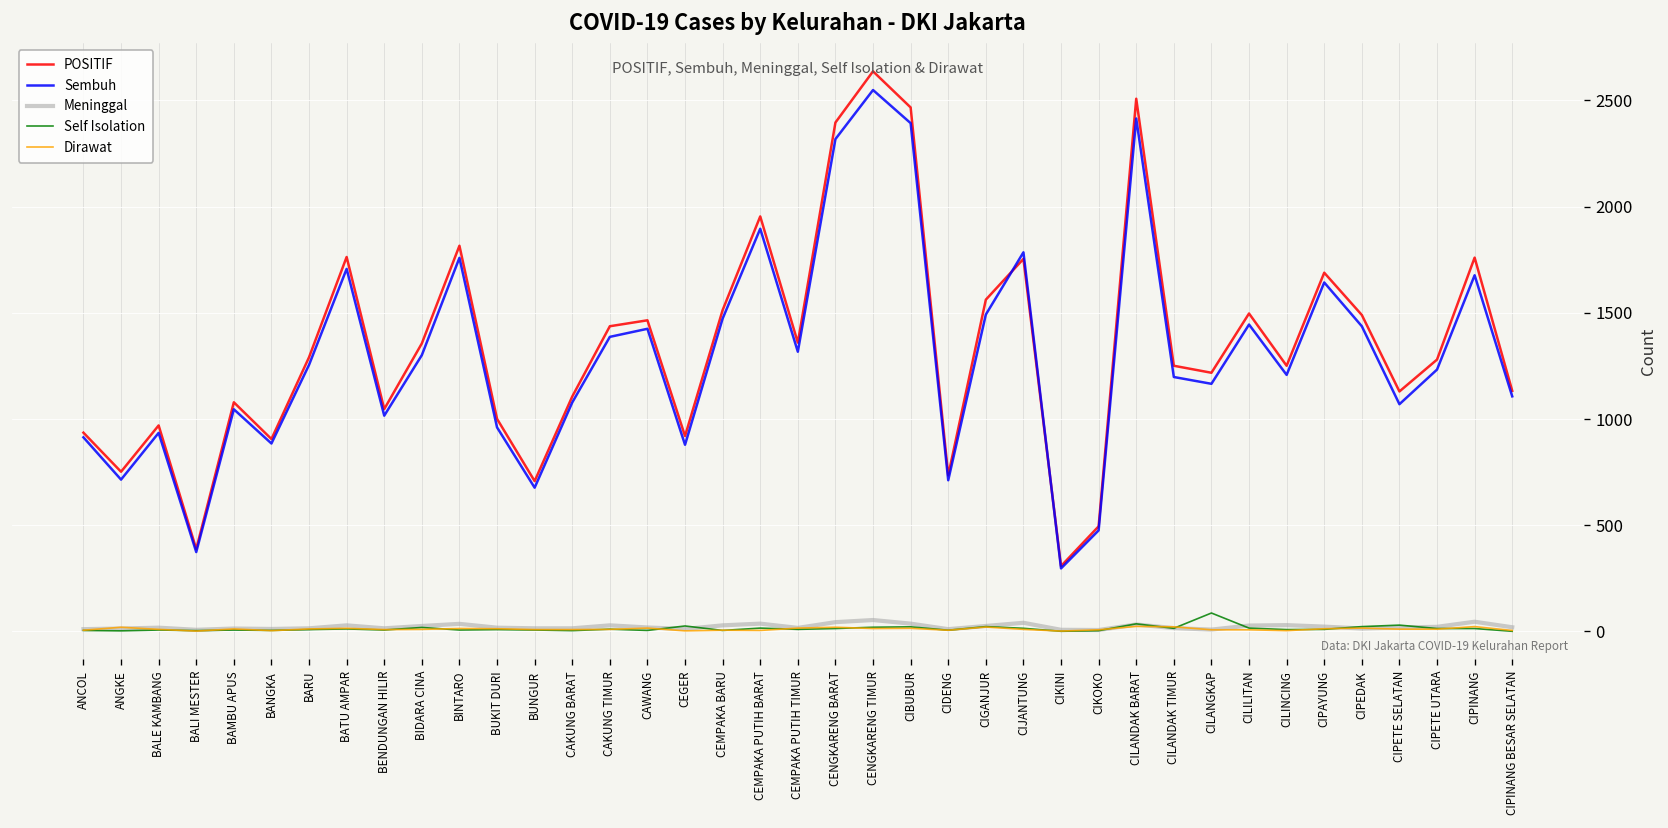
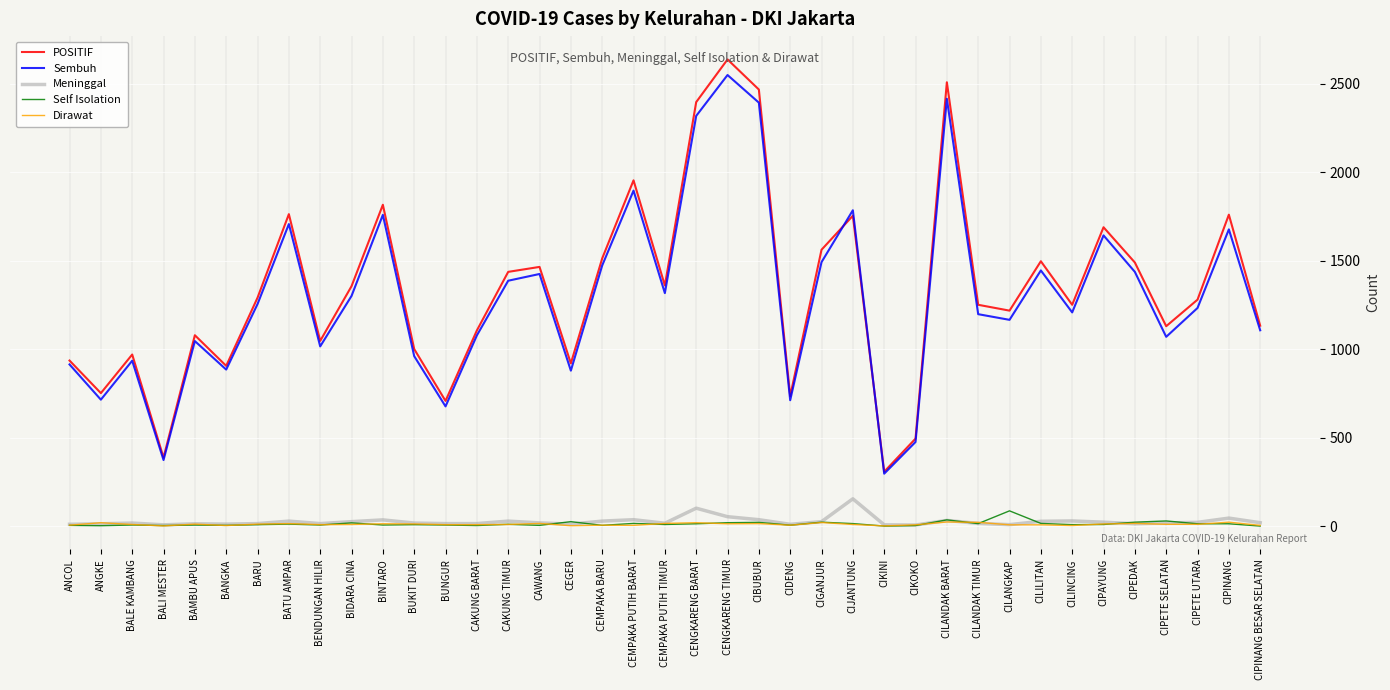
Meninggal, CENGKARENG BARAT: 40 -> 100
Meninggal, CIJANTUNG: 40 -> 160
